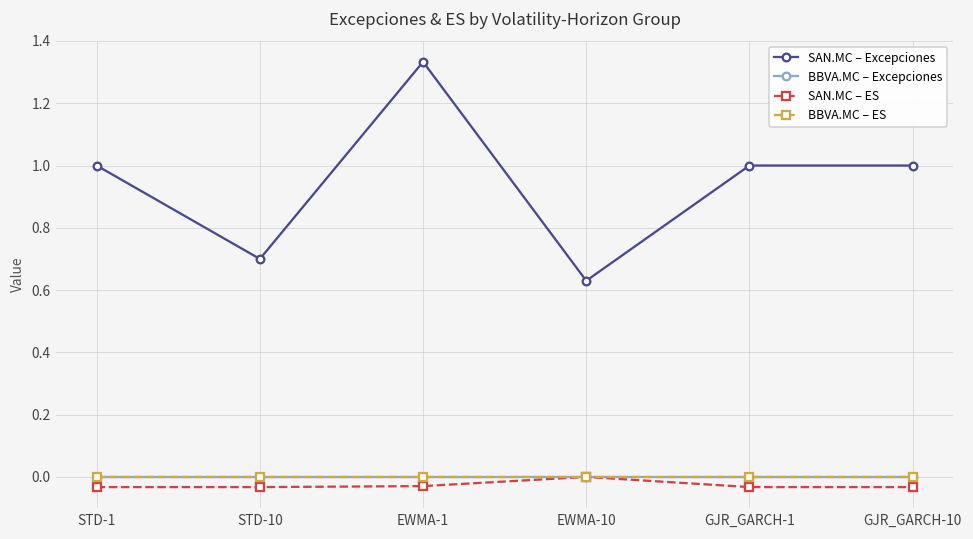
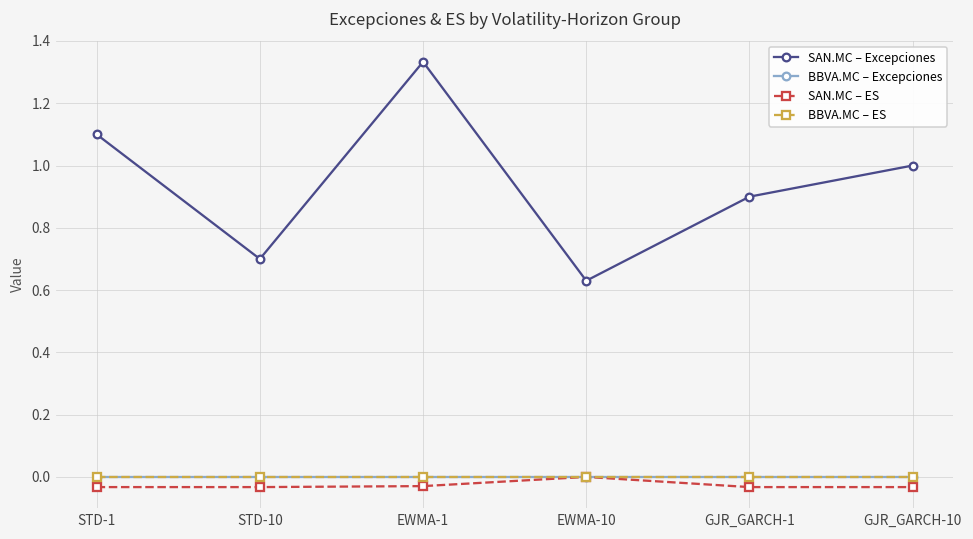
SAN.MC – Excepciones, STD-1: 1.0 -> 1.1
SAN.MC – Excepciones, GJR_GARCH-1: 1.0 -> 0.9
